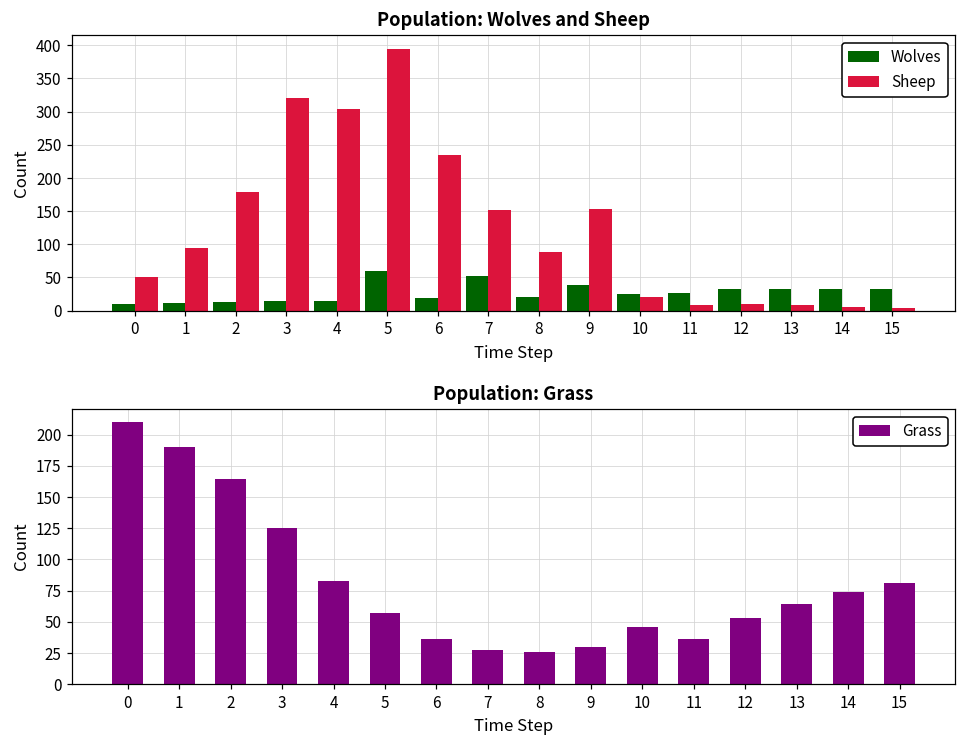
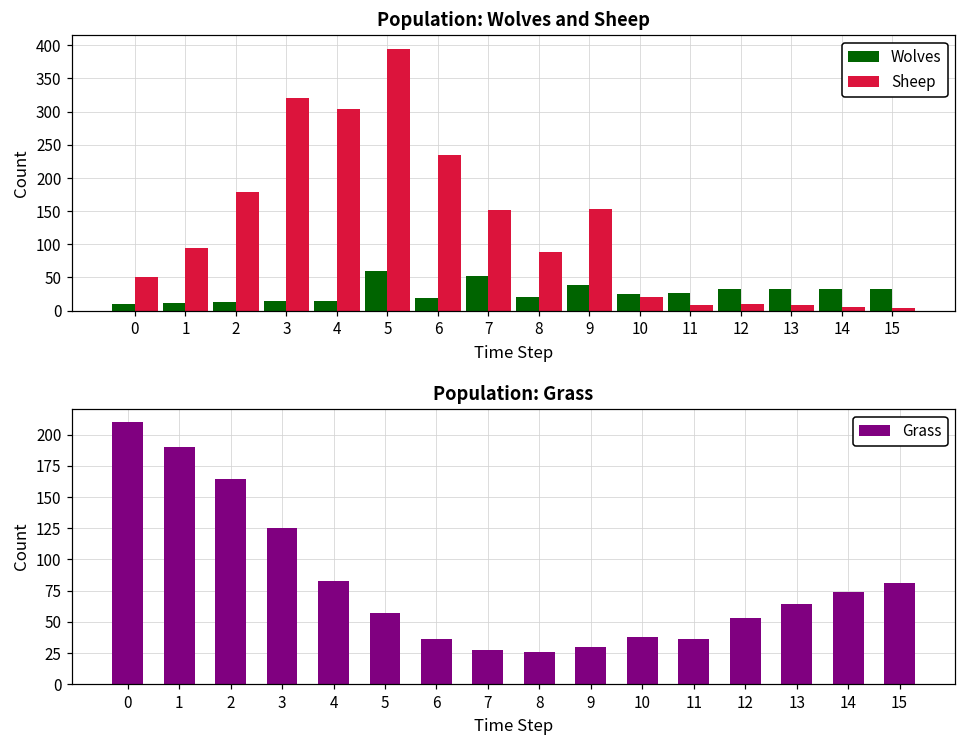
Population: Grass, 10: 46 -> 38
